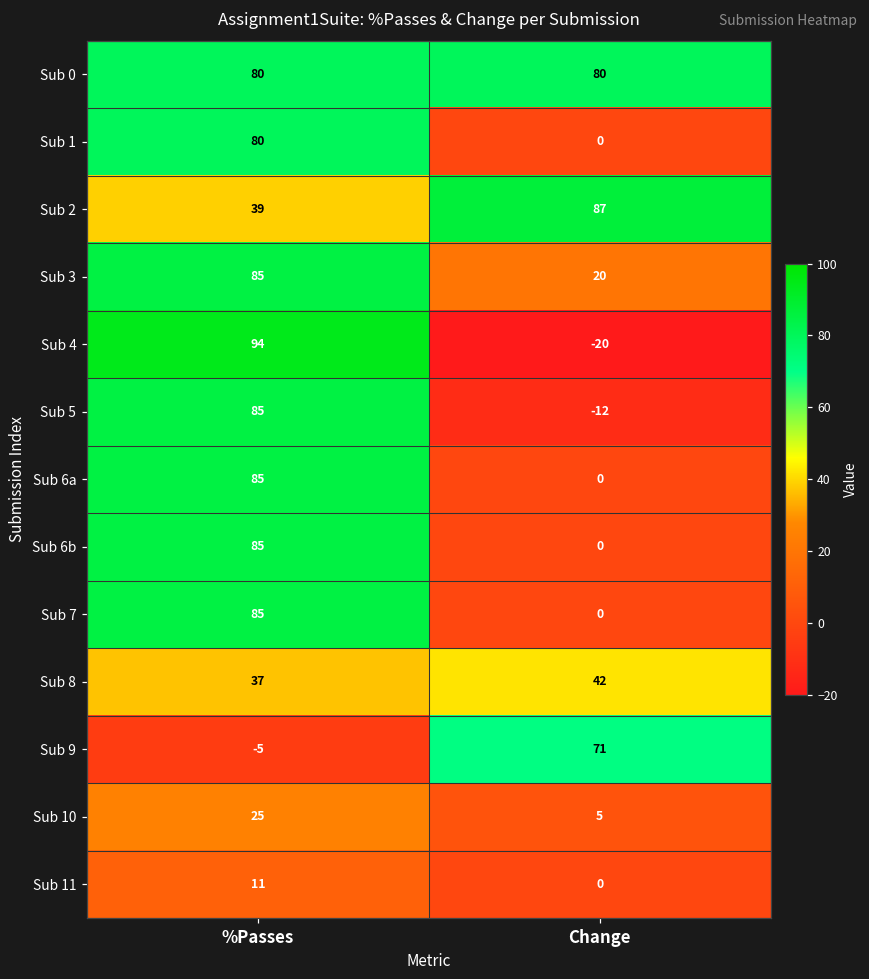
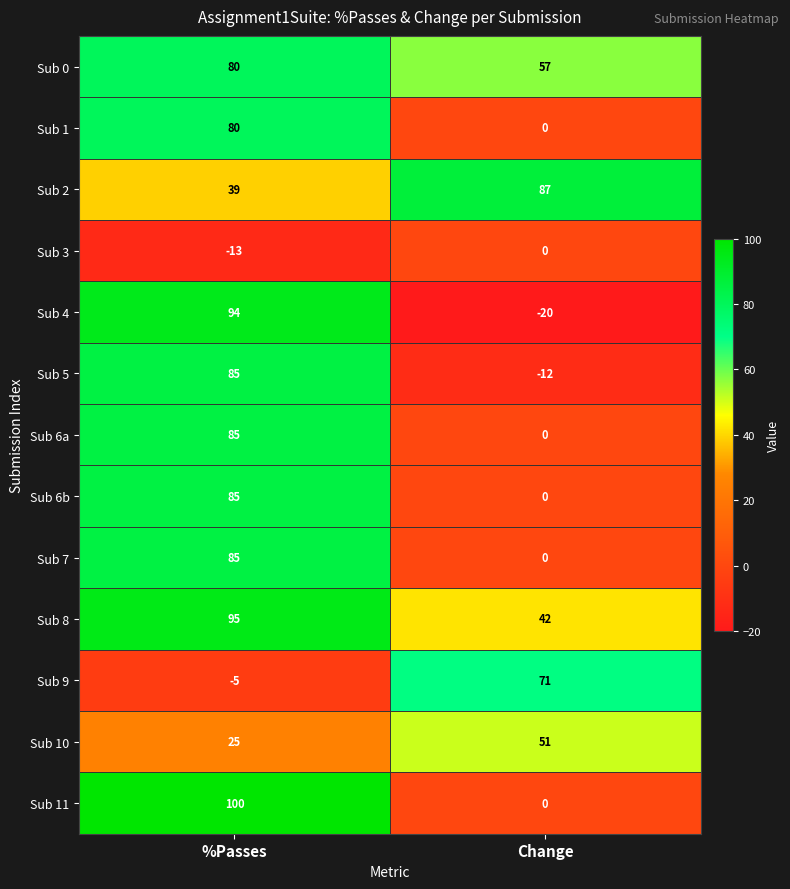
Sub 0, Change: 80 -> 57
Sub 3, %Passes: 85 -> -13
Sub 3, Change: 20 -> 0
Sub 8, %Passes: 37 -> 95
Sub 10, Change: 5 -> 51
Sub 11, %Passes: 11 -> 100
